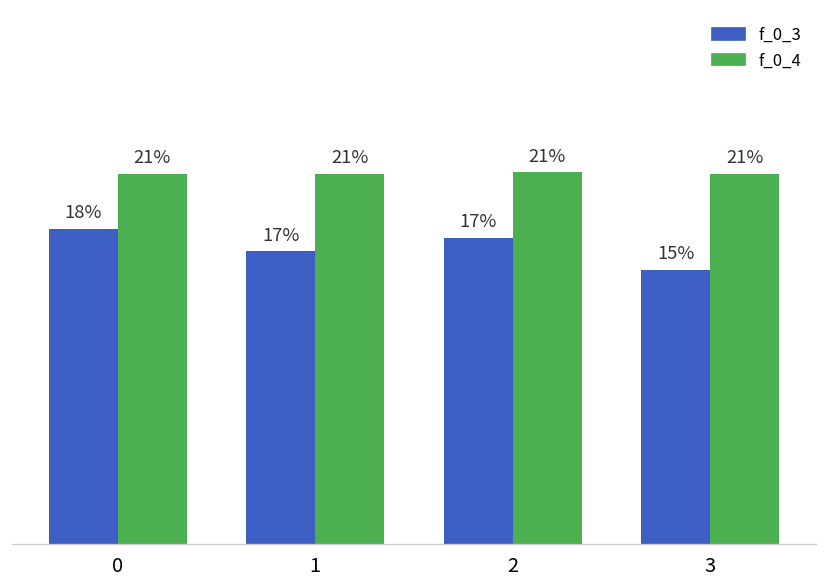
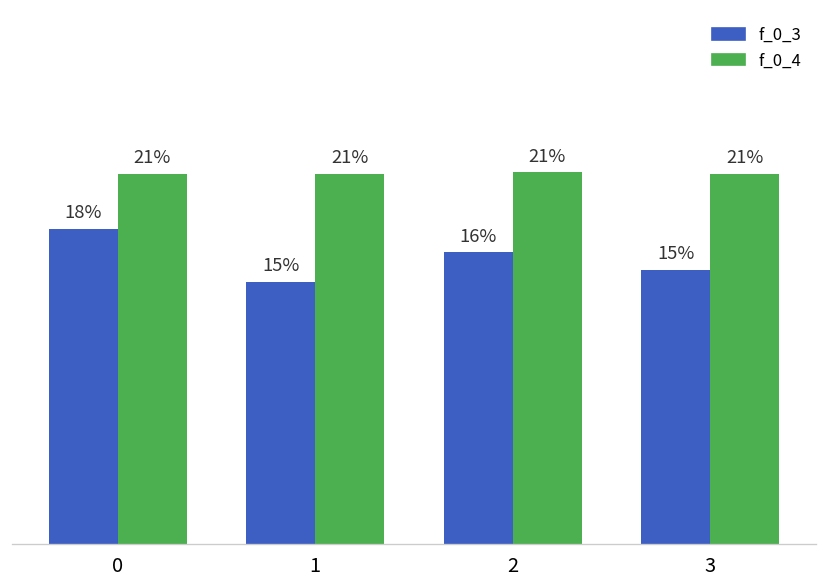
f_0_3, 1: 17% -> 15%
f_0_3, 2: 17% -> 16%
